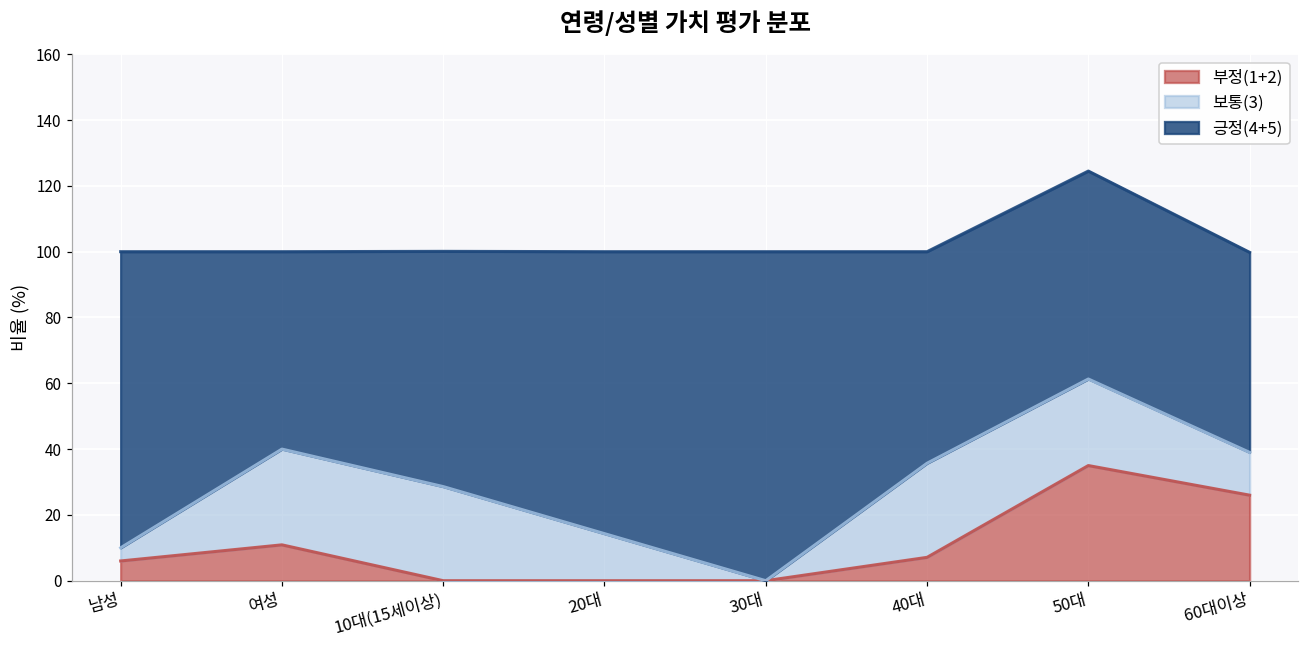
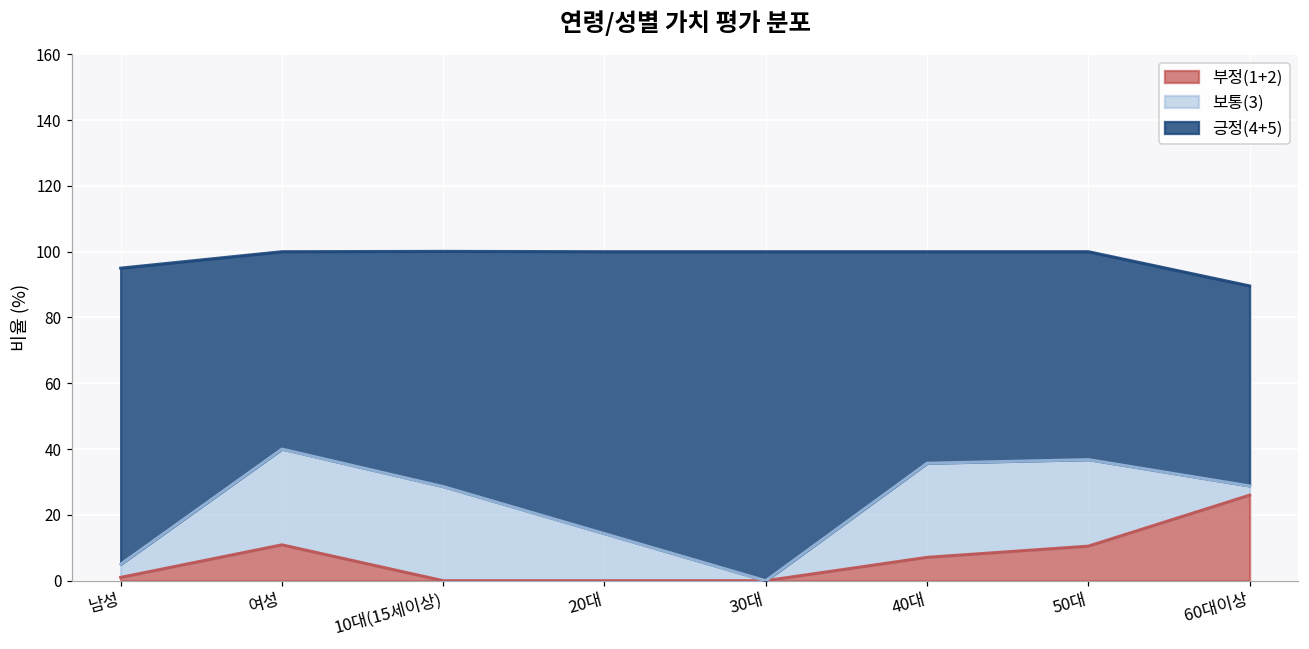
부정(1+2), 남성: 6 -> 1
부정(1+2), 50대: 35 -> 11
보통(3), 60대이상: 13 -> 3
